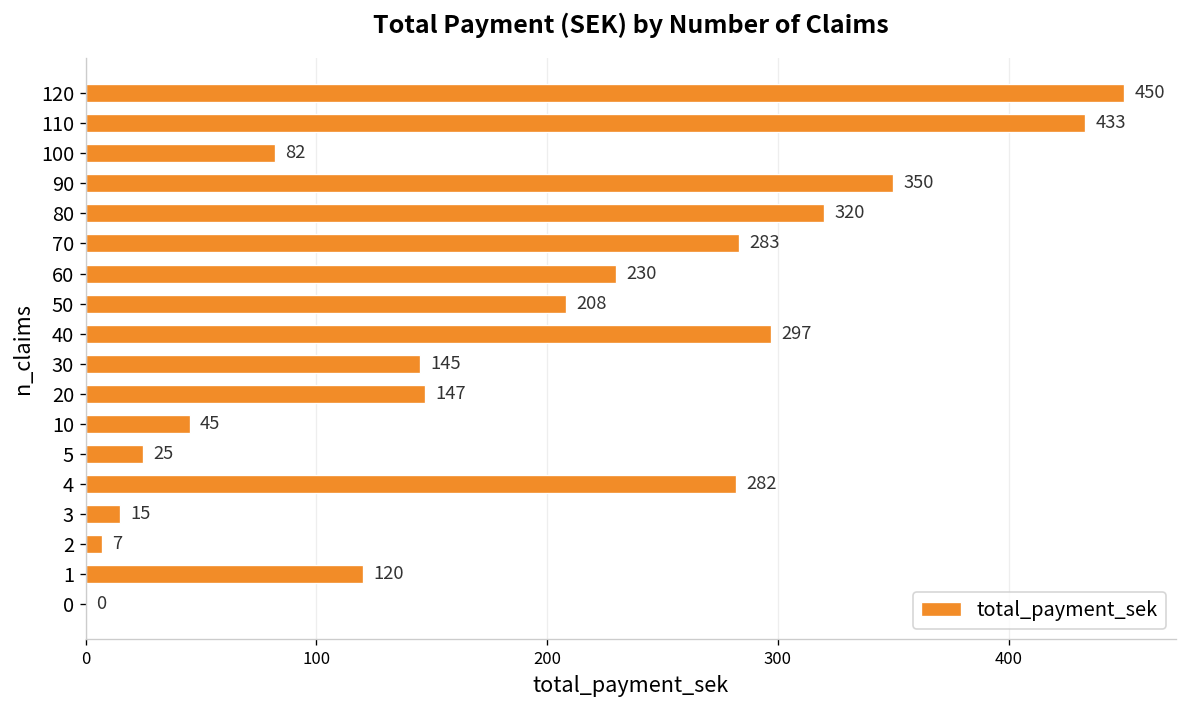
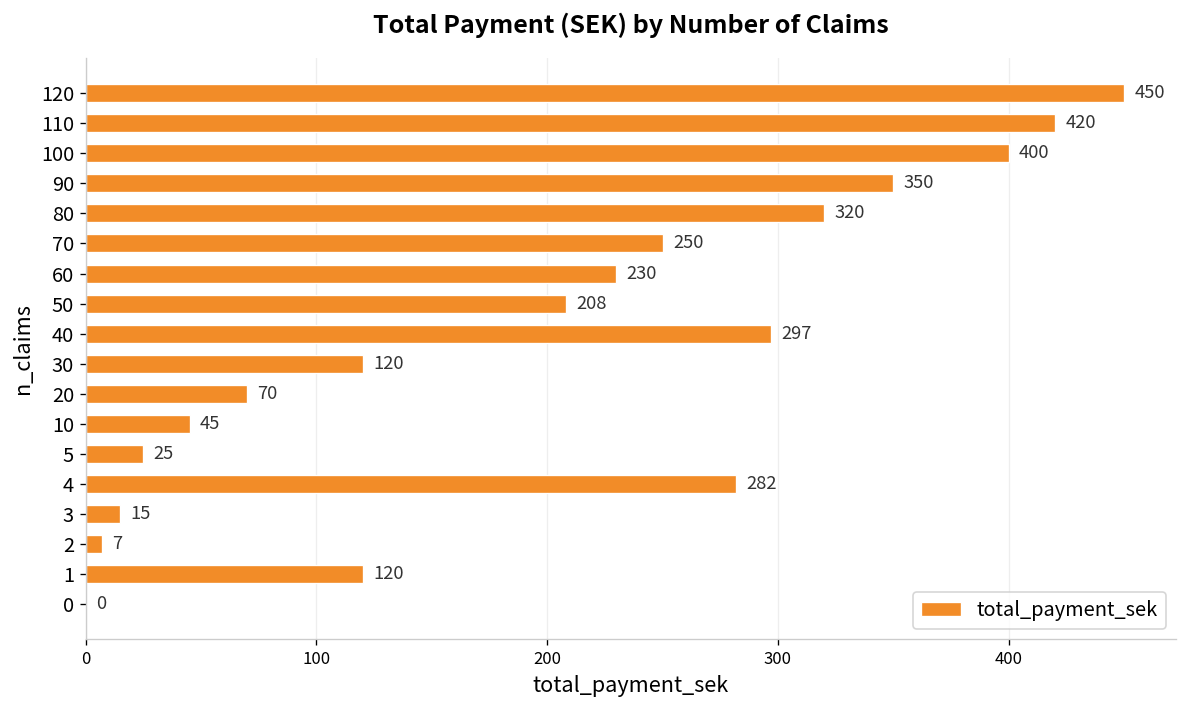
110: 433 -> 420
100: 82 -> 400
70: 283 -> 250
30: 145 -> 120
20: 147 -> 70
